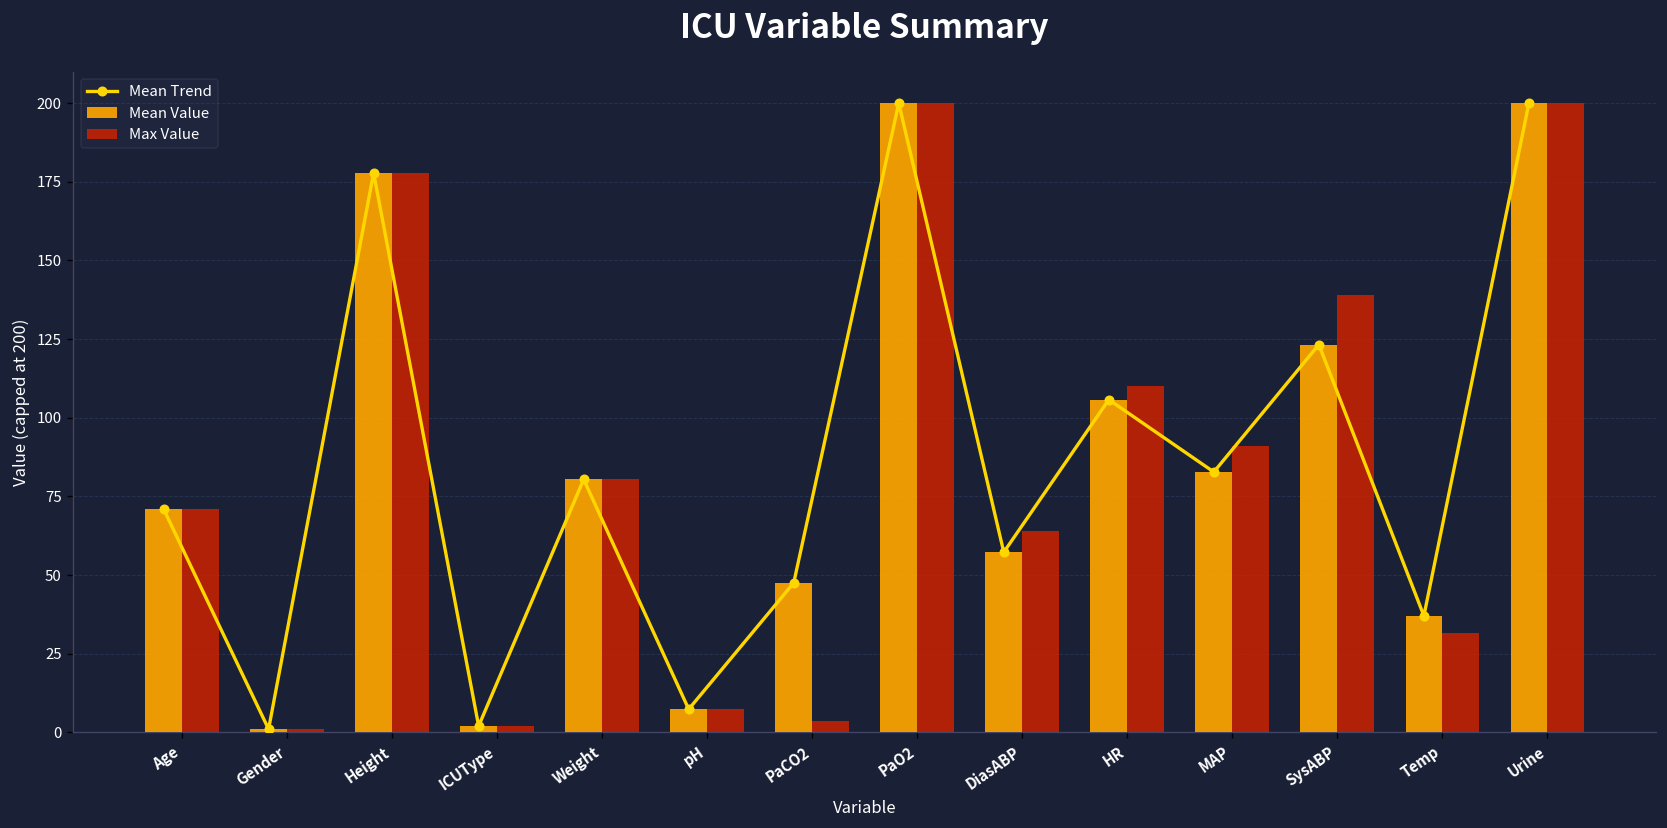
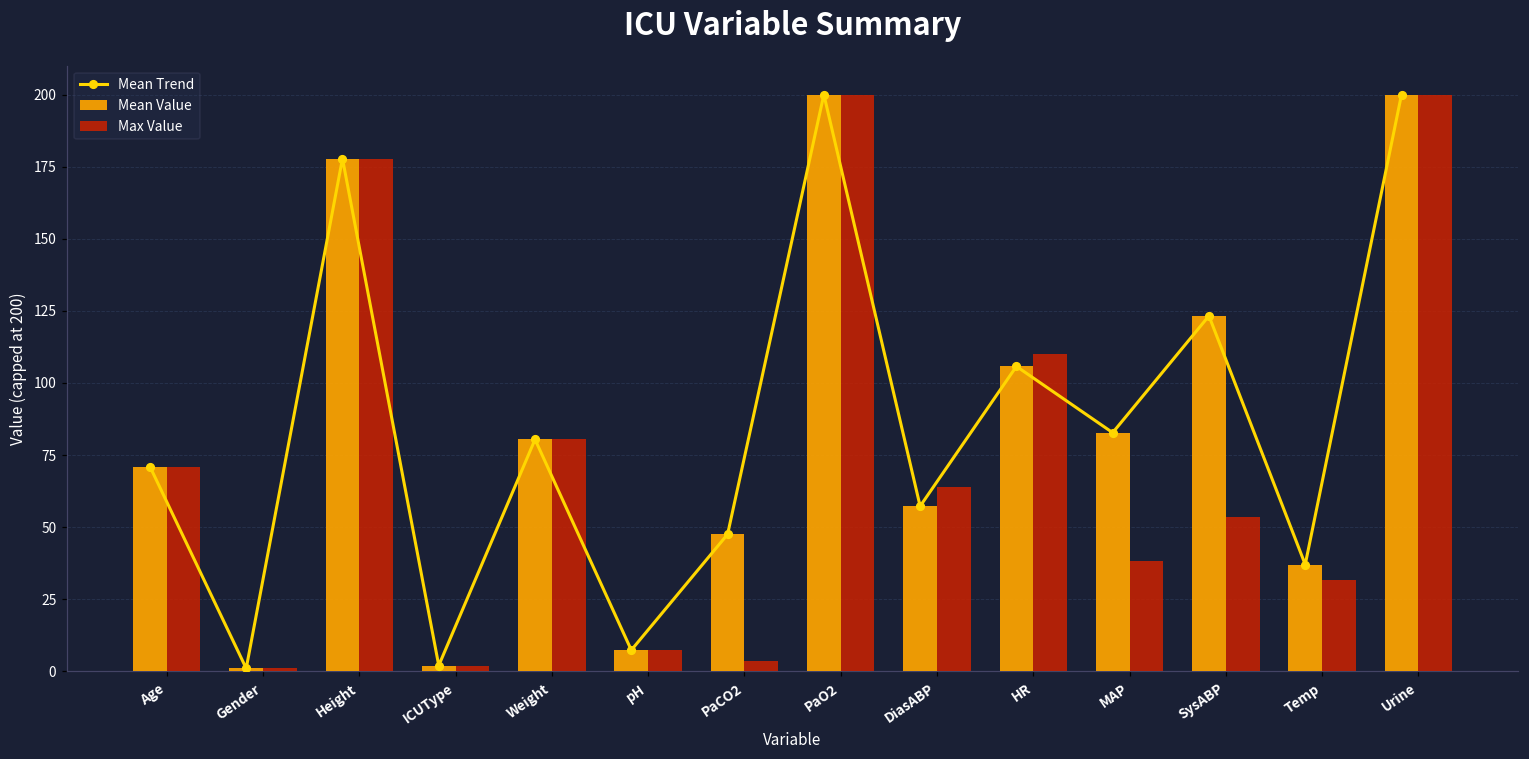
Max Value, MAP: 91 -> 38
Max Value, SysABP: 139 -> 54
